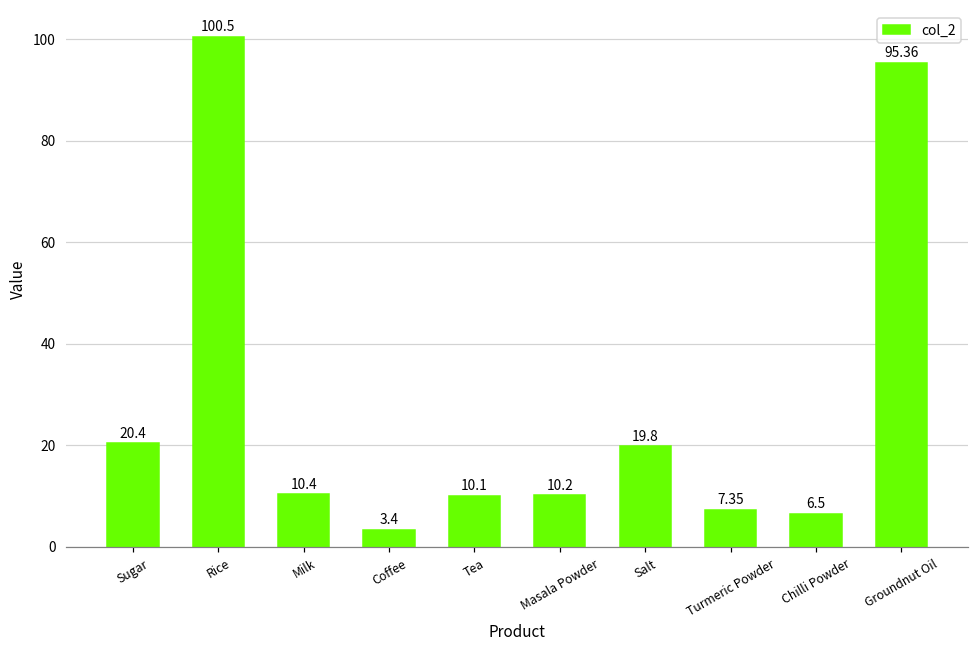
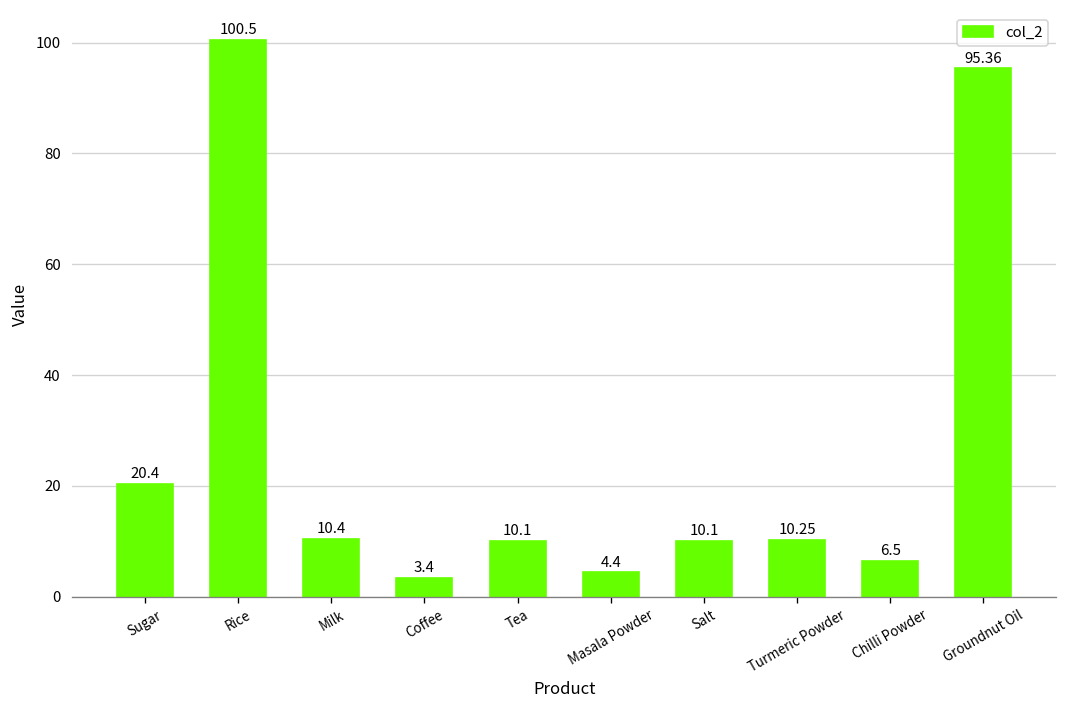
Masala Powder: 10.2 -> 4.4
Salt: 19.8 -> 10.1
Turmeric Powder: 7.35 -> 10.25
